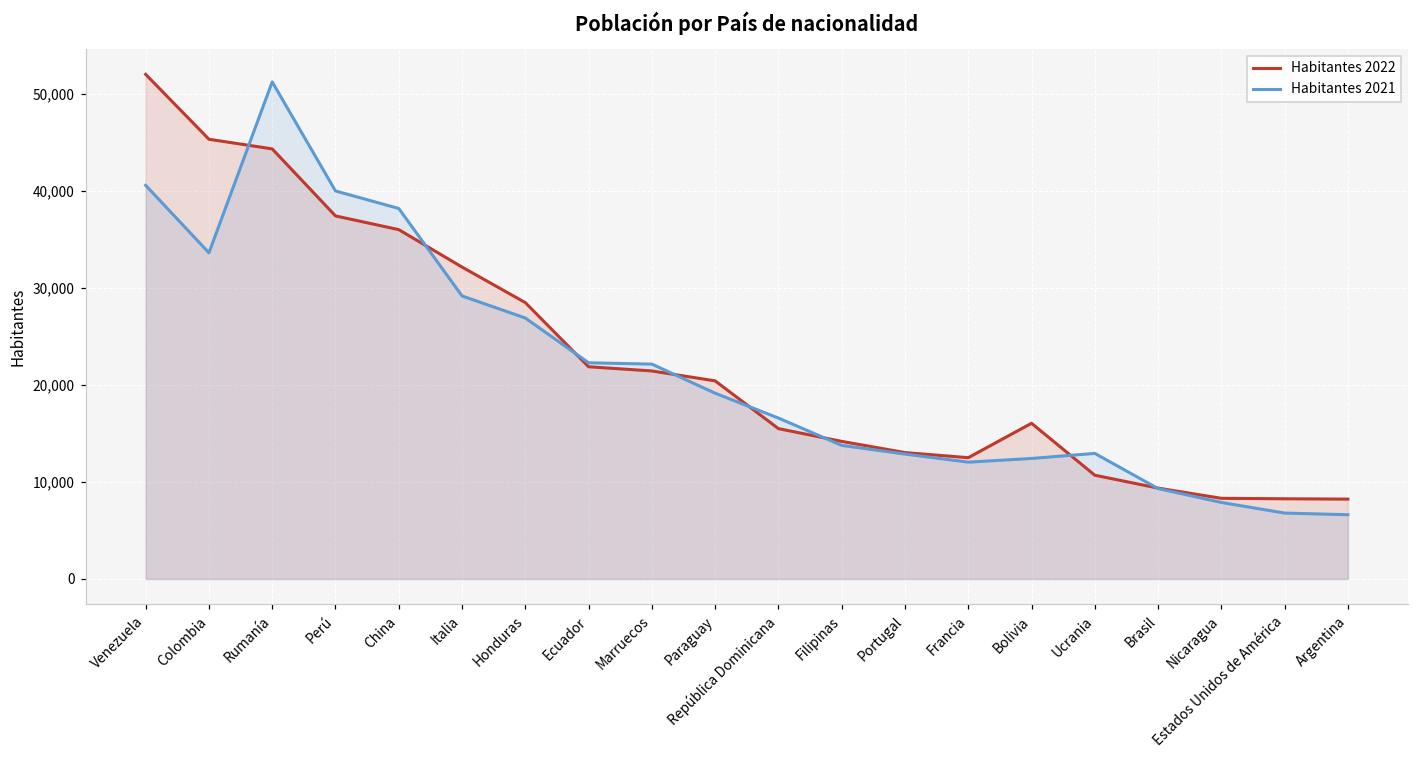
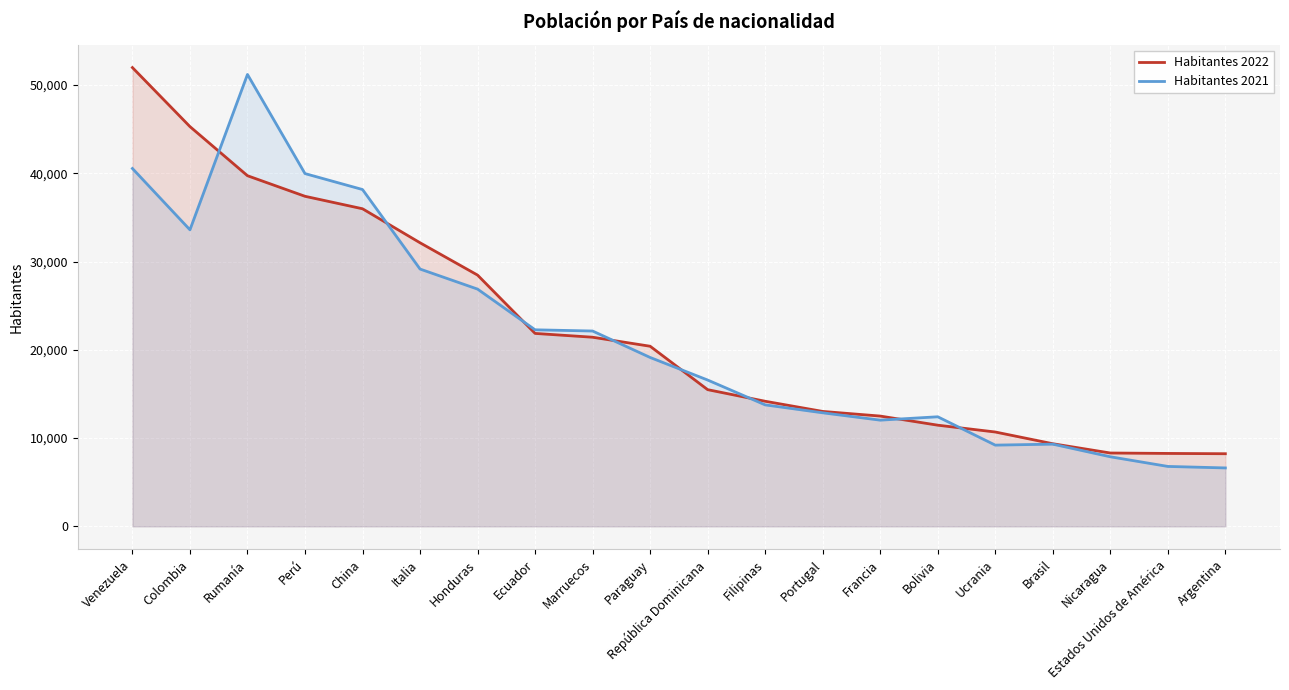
Habitantes 2022, Rumanía: 44,000 -> 40,000
Habitantes 2022, Bolivia: 16,000 -> 11,000
Habitantes 2021, Ucrania: 13,000 -> 9,000
